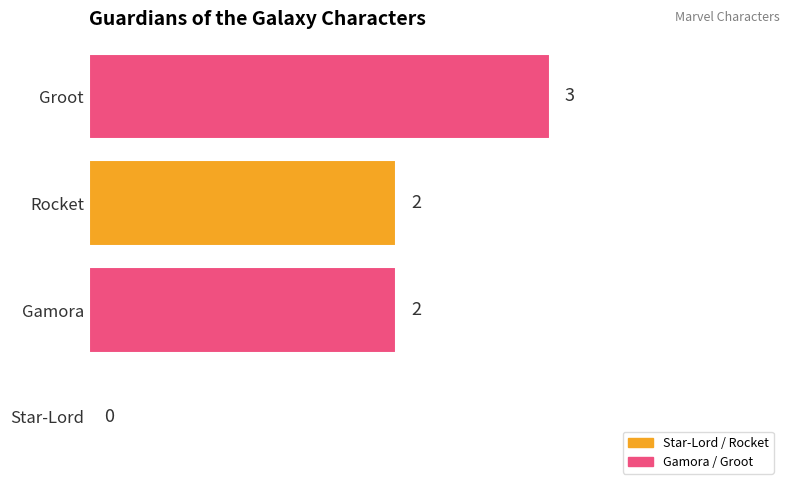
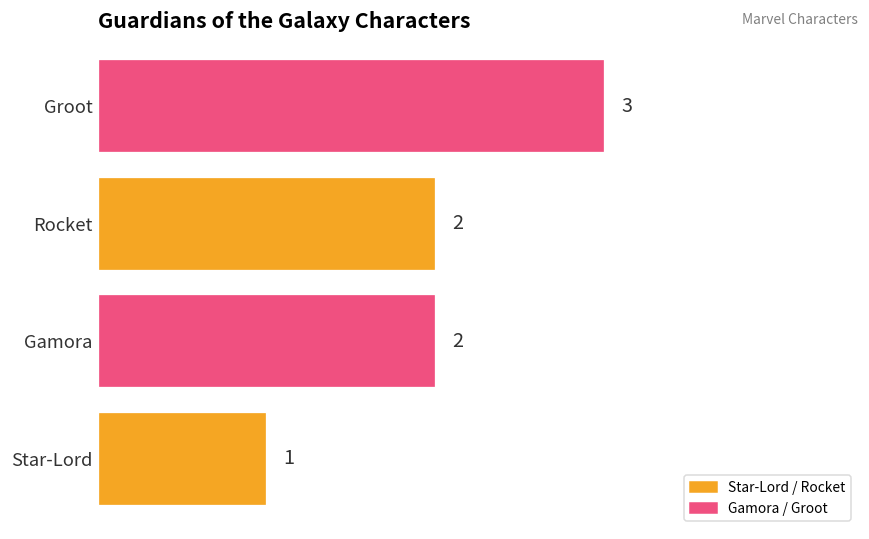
Star-Lord: 0 -> 1
